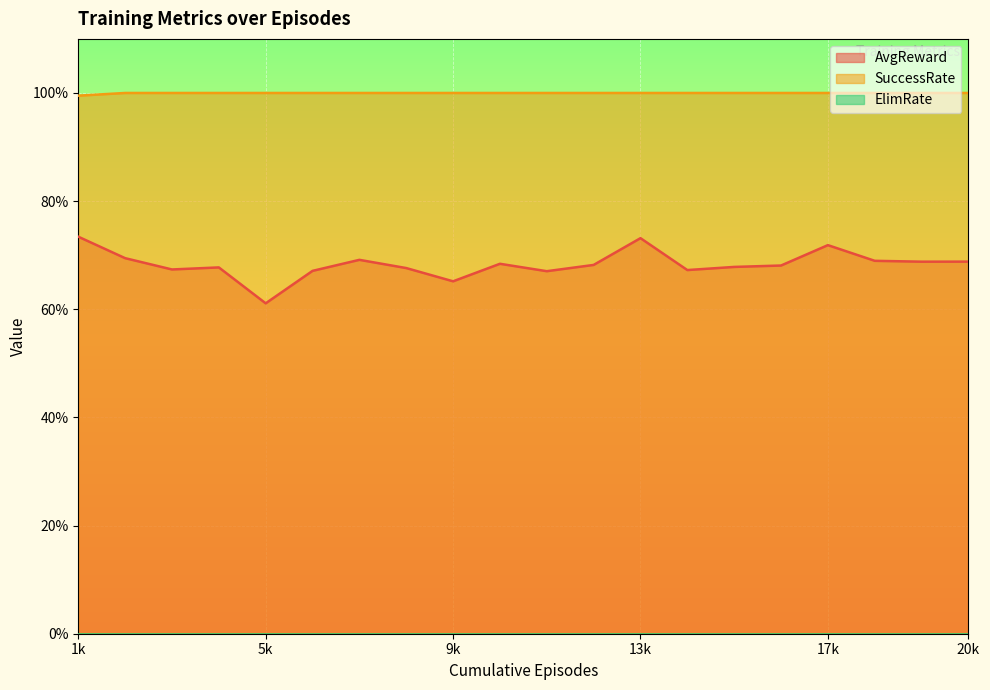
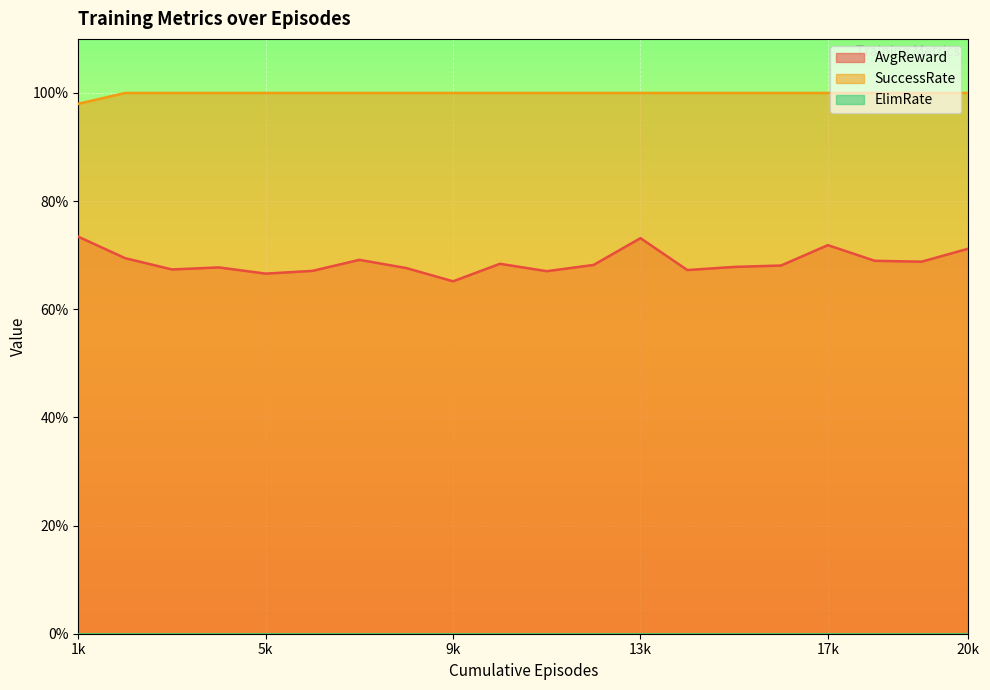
SuccessRate, 1k: 100% -> 98%
AvgReward, 5k: 61% -> 67%
AvgReward, 20k: 69% -> 71%
